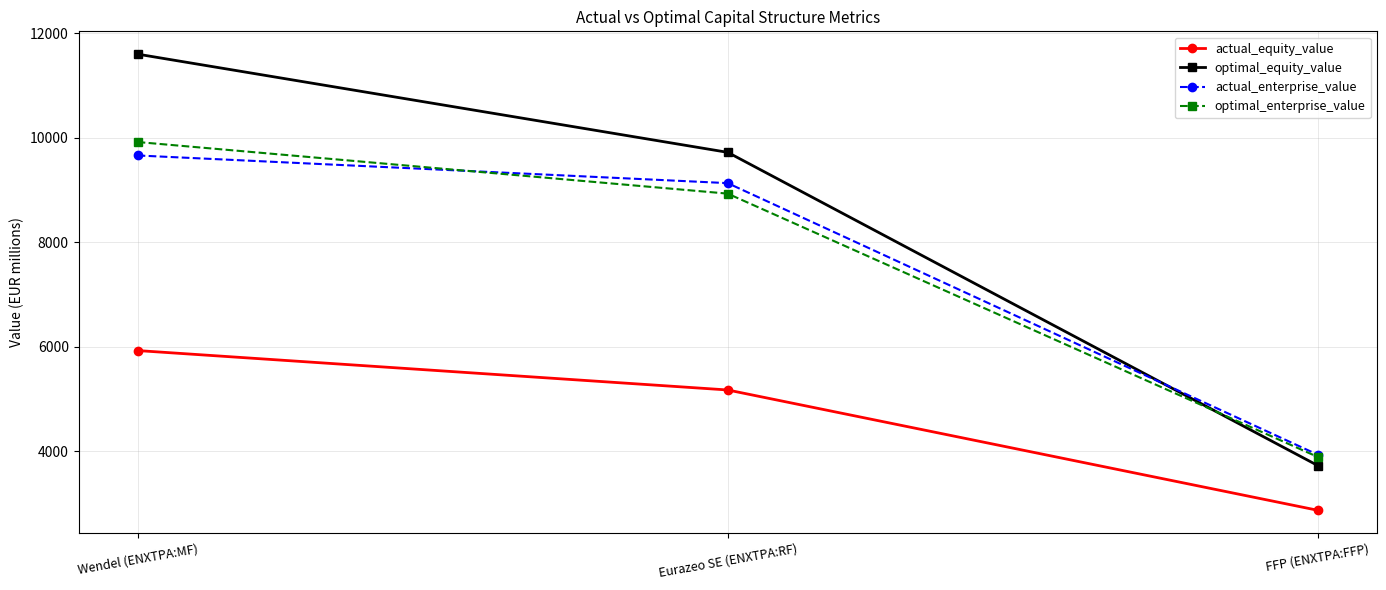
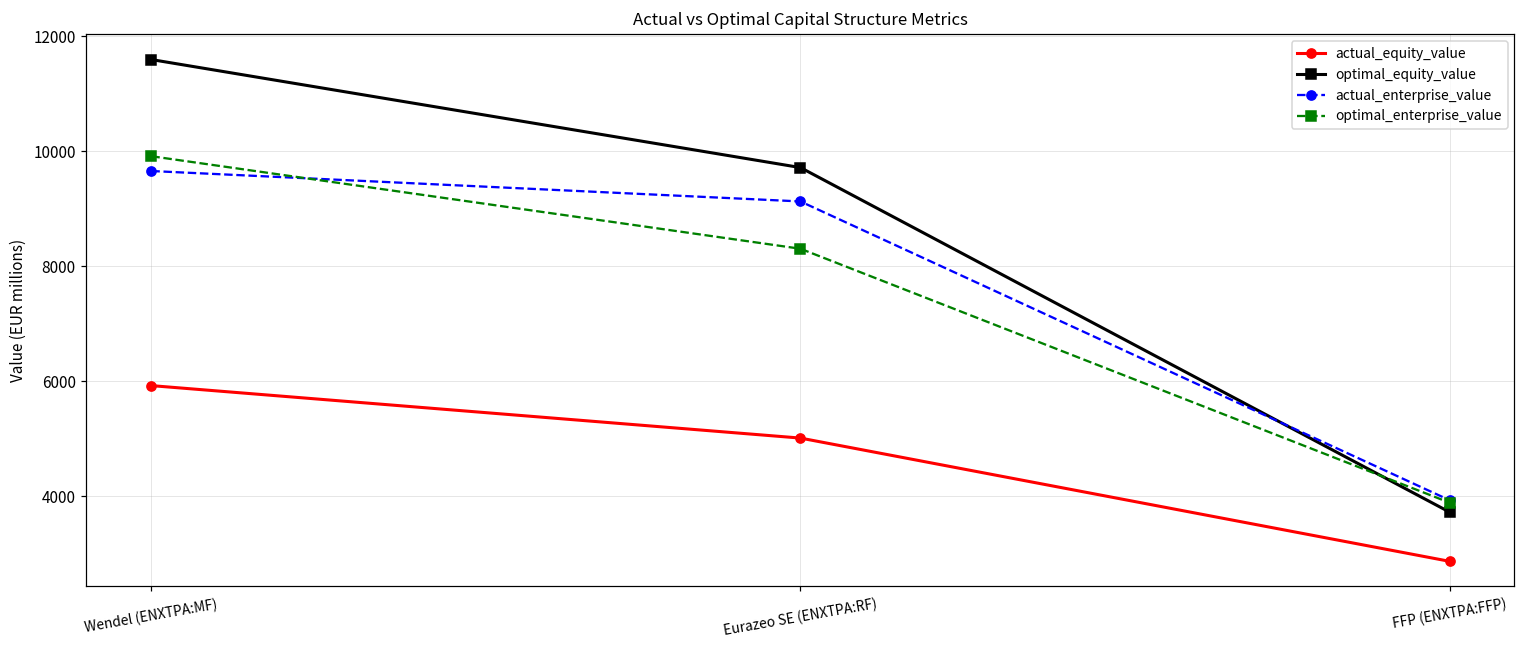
actual_equity_value, Eurazeo SE (ENXTPA:RF): 5200 -> 5000
optimal_enterprise_value, Eurazeo SE (ENXTPA:RF): 8900 -> 8300
